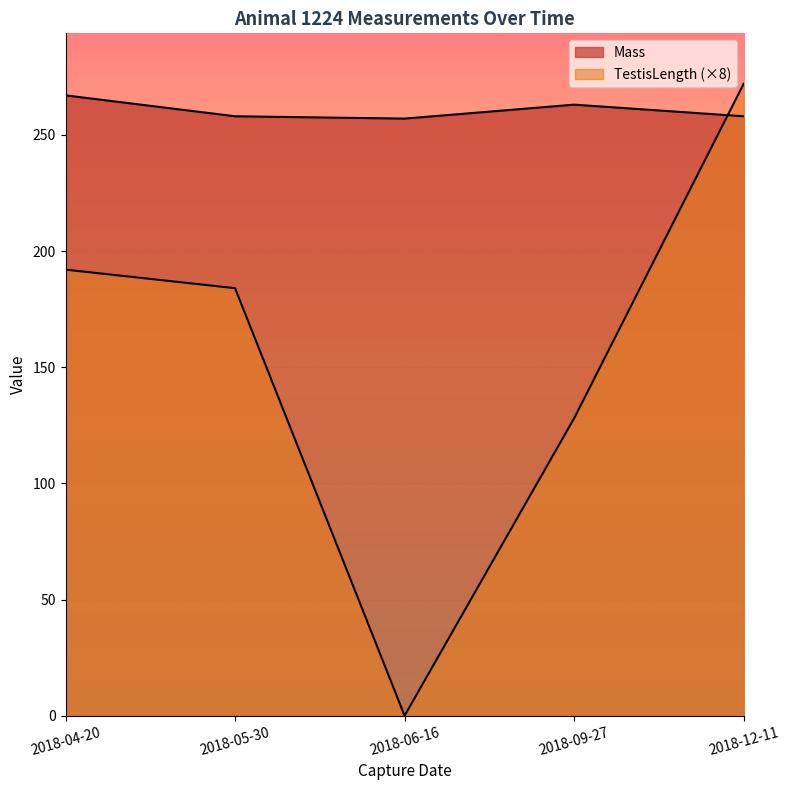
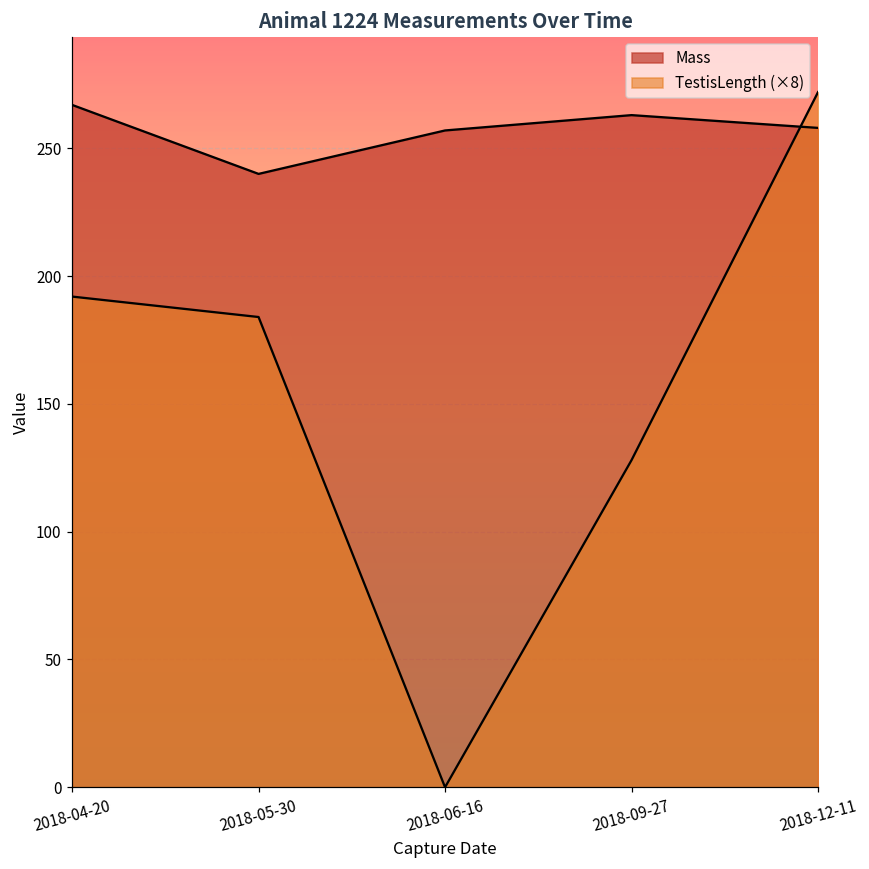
Mass, 2018-05-30: 258 -> 240
